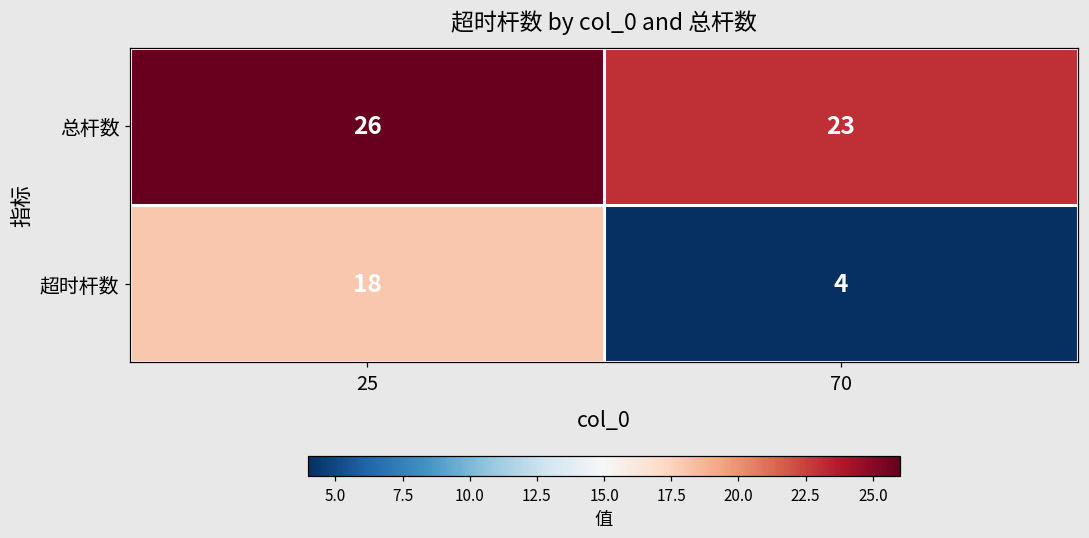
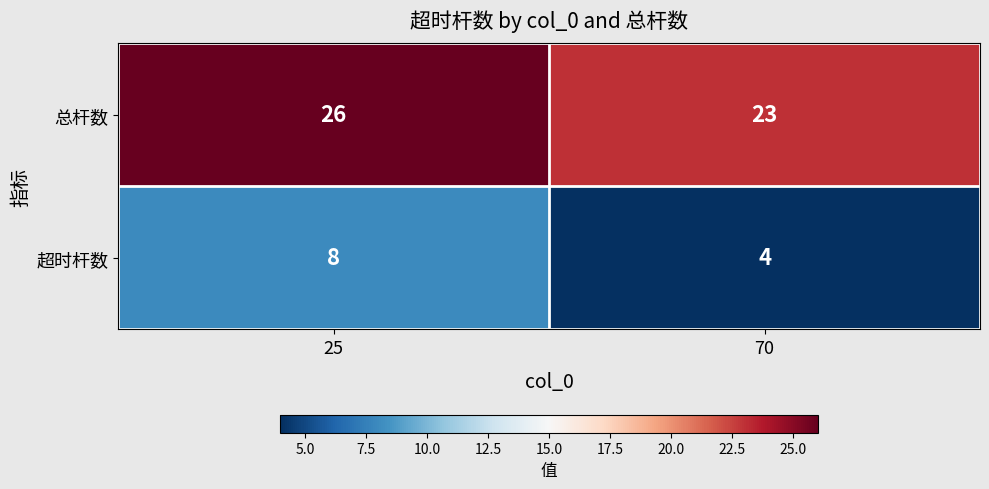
超时杆数, 25: 18 -> 8
